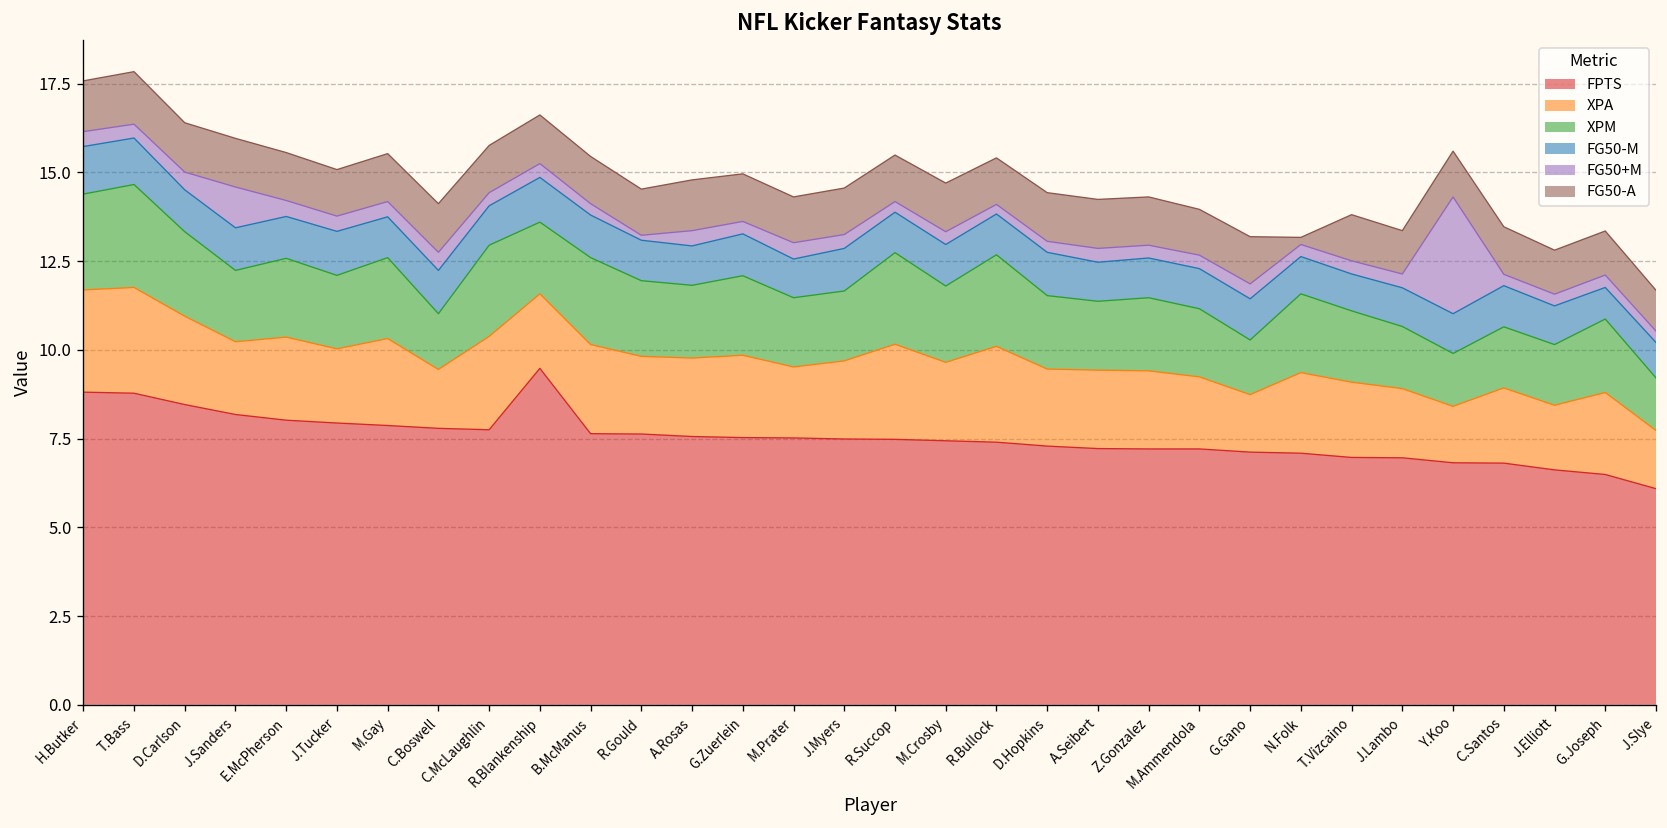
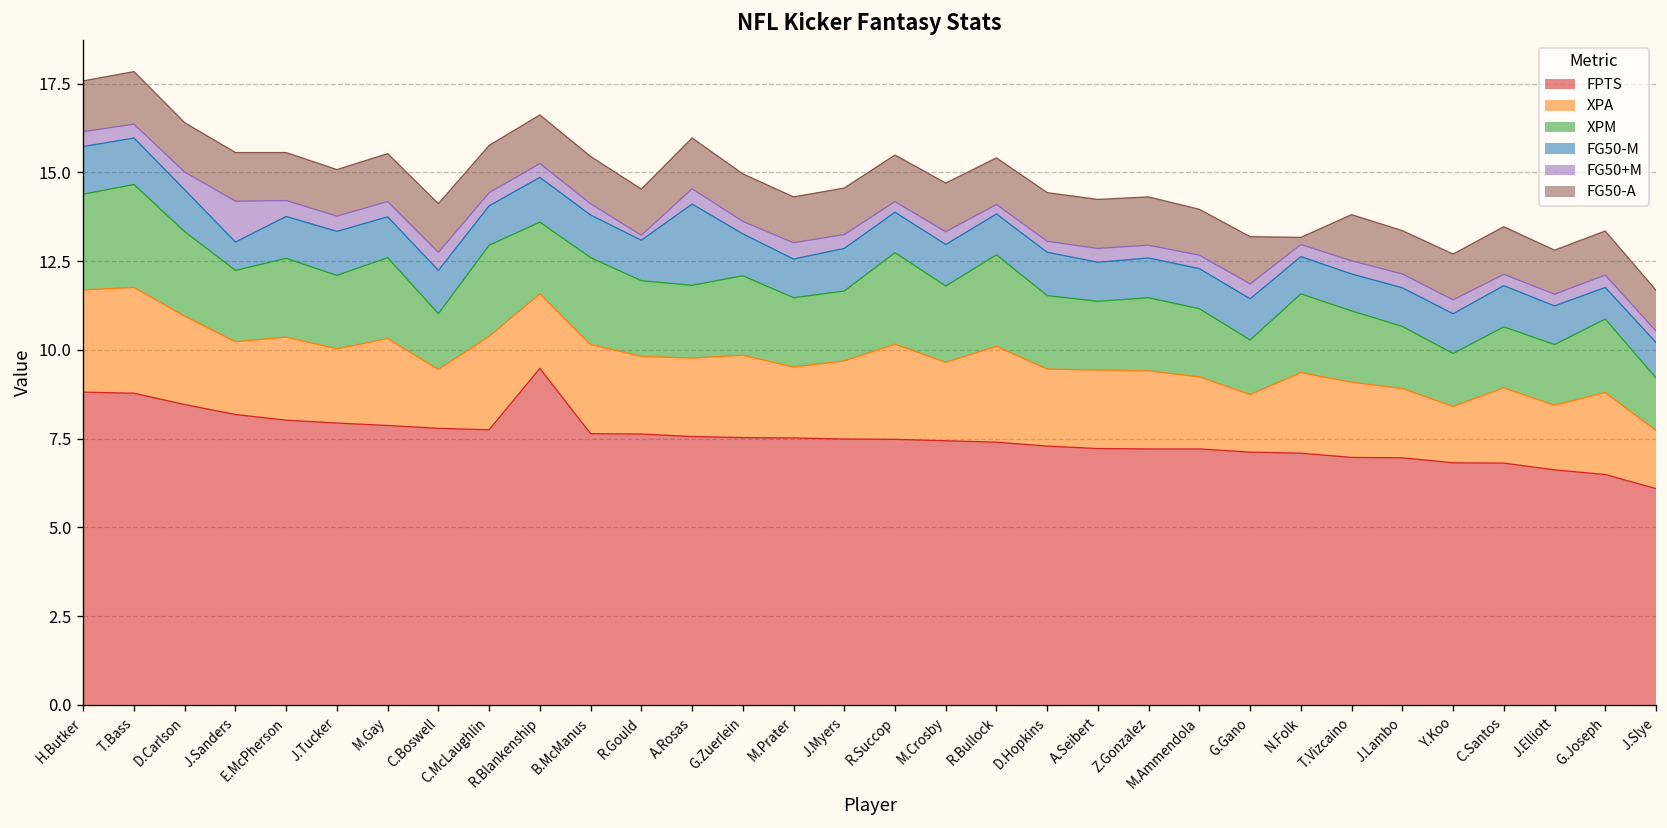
FG50-M, J.Sanders: 1.2 -> 0.8
FG50-M, A.Rosas: 1.1 -> 2.3
FG50+M, Y.Koo: 3.3 -> 0.4
